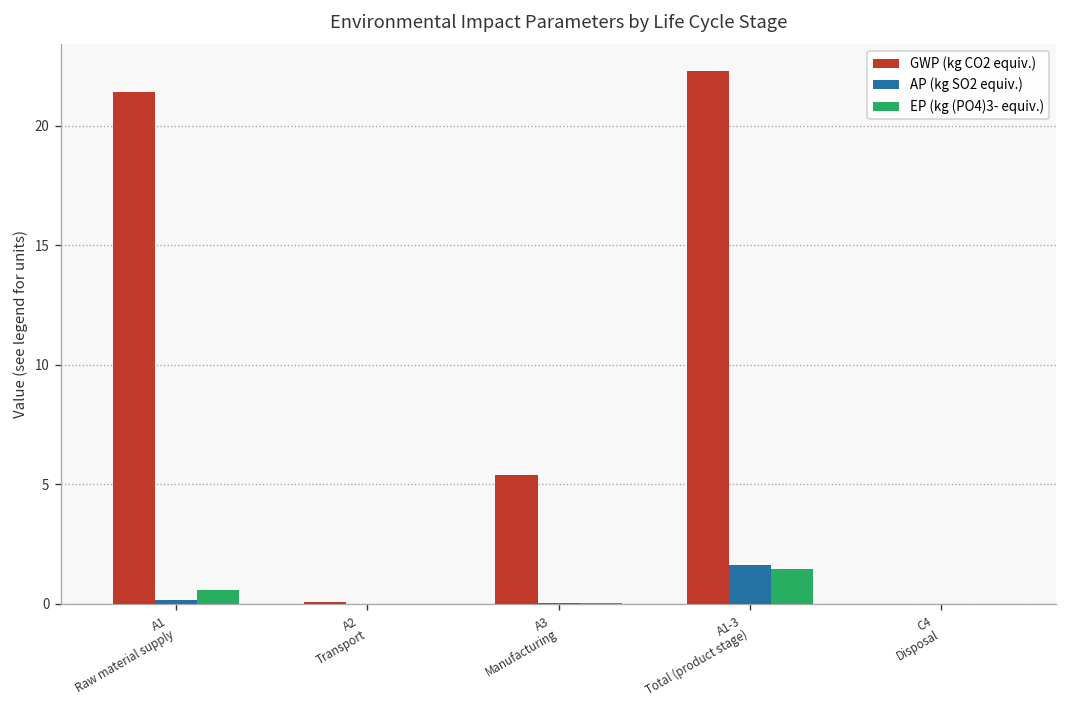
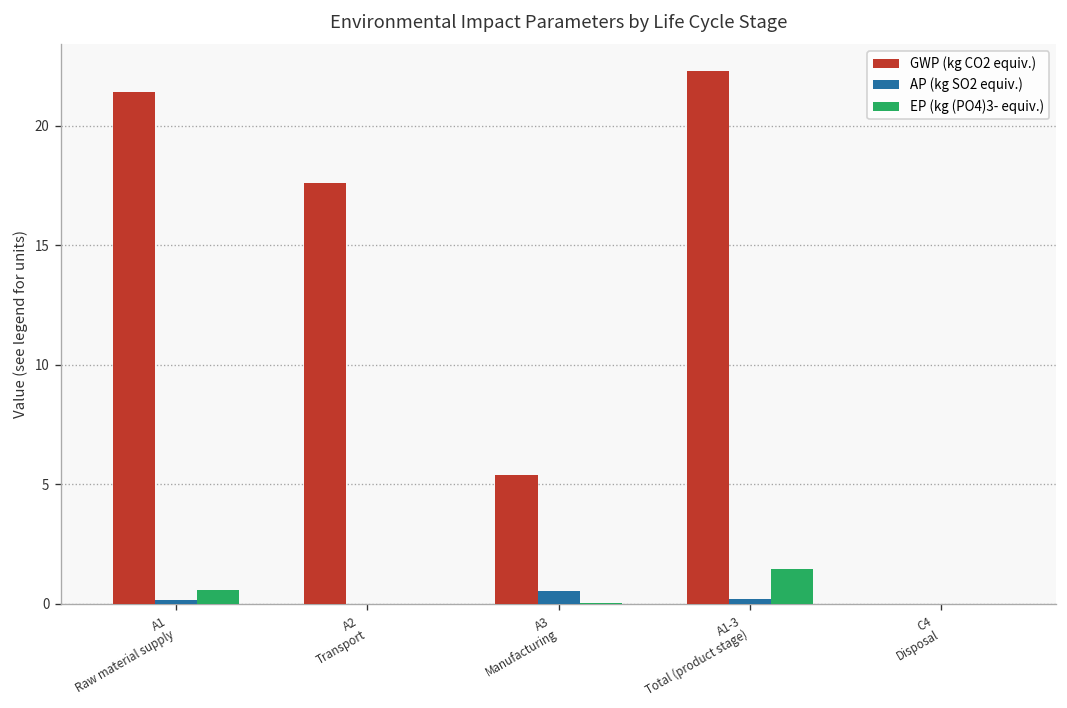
GWP (kg CO2 equiv.), A2 Transport: 0.1 -> 17.6
AP (kg SO2 equiv.), A3 Manufacturing: 0.0 -> 0.5
AP (kg SO2 equiv.), A1-3 Total (product stage): 1.6 -> 0.2
